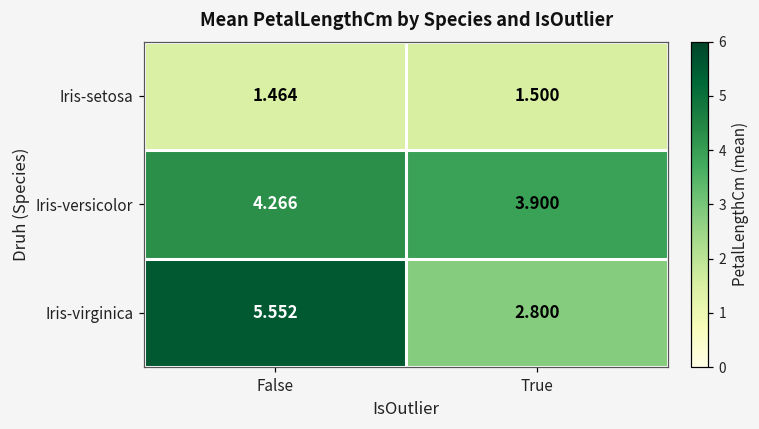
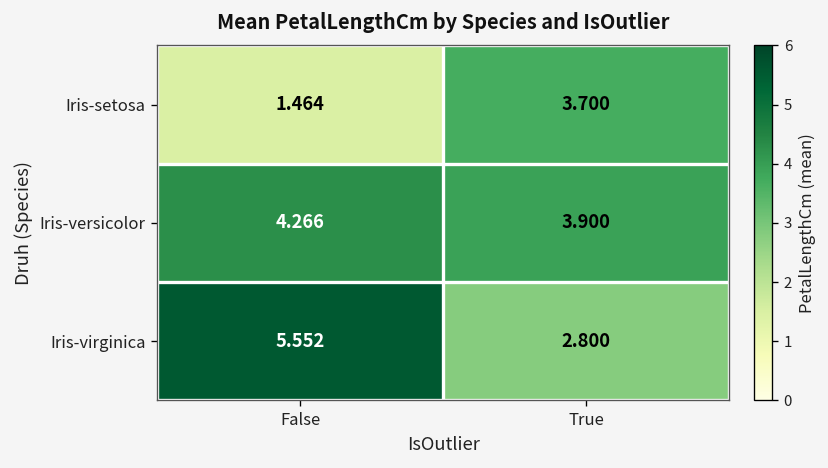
Iris-setosa, True: 1.500 -> 3.700
